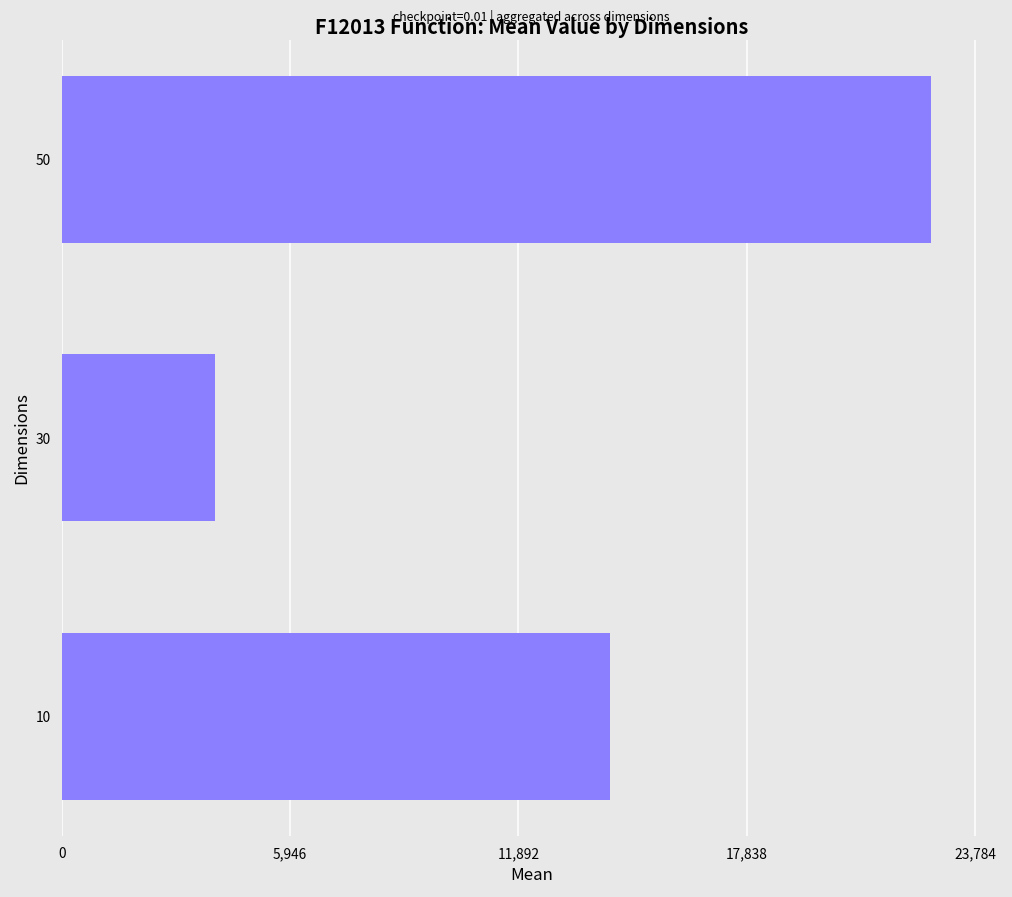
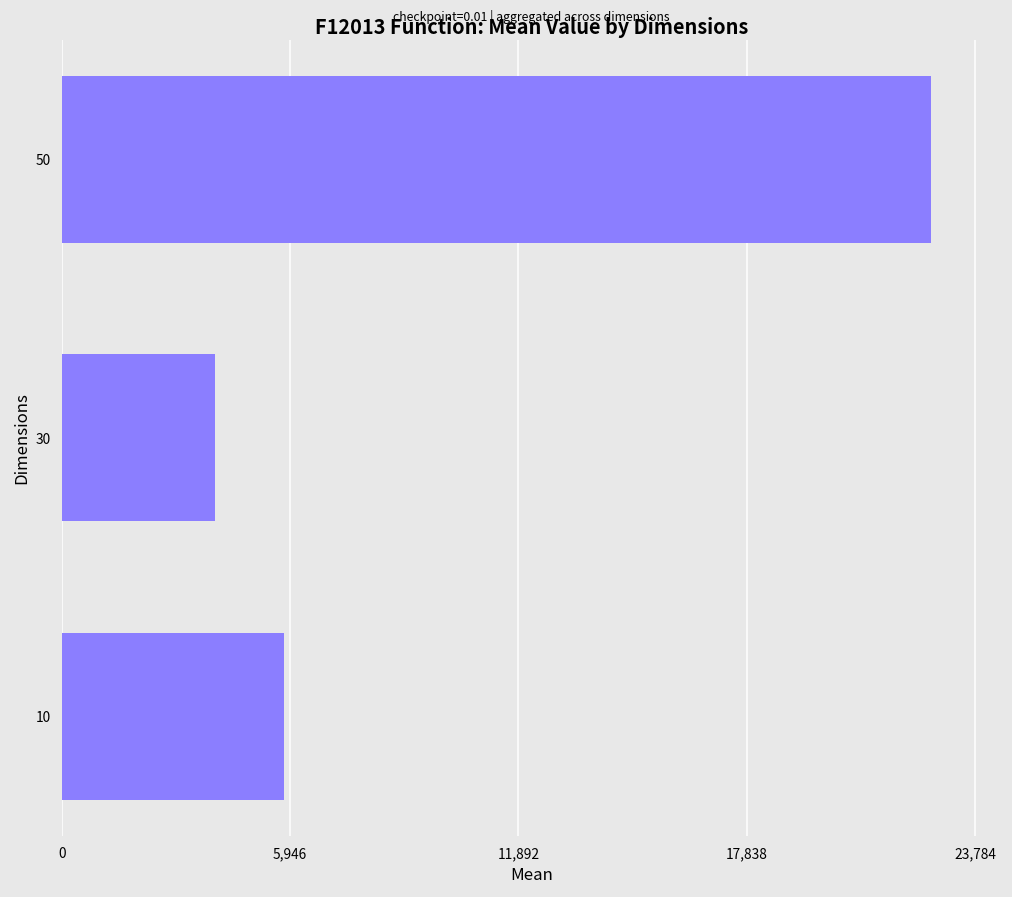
10: 14,300 -> 5,800
